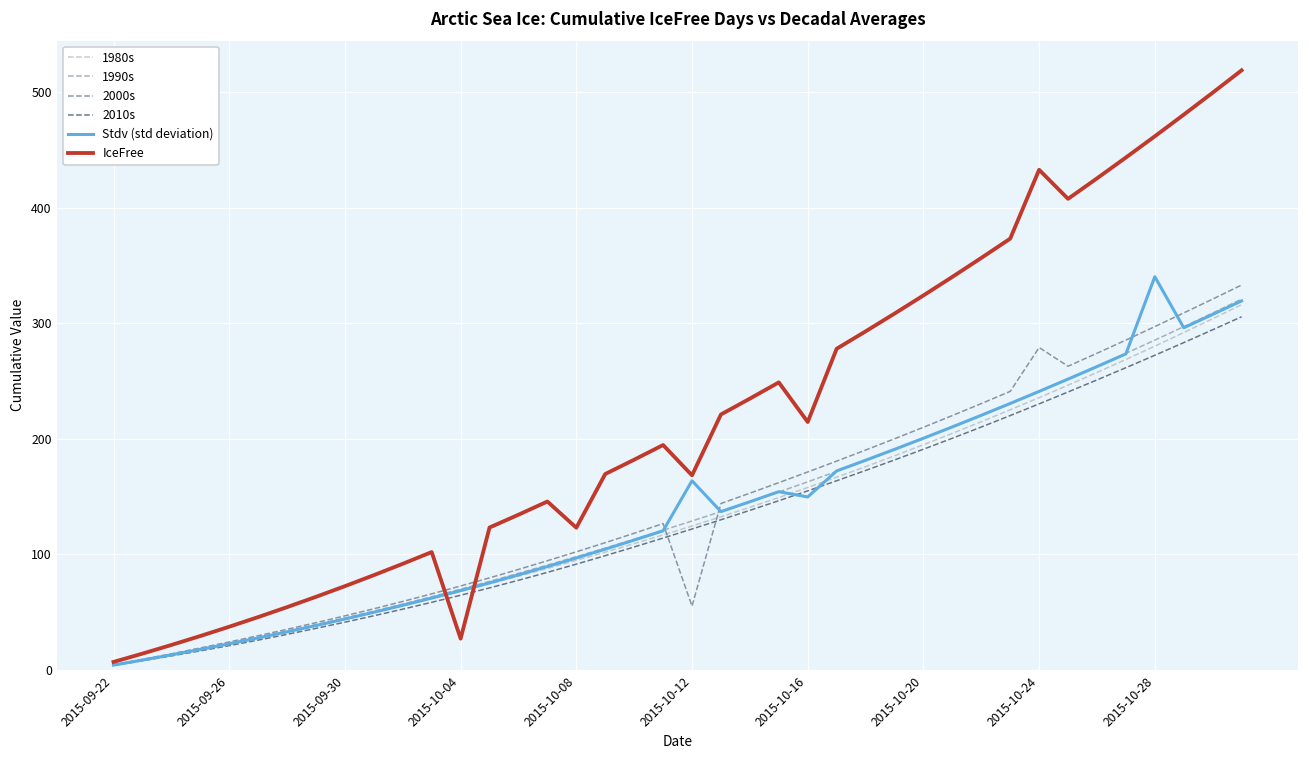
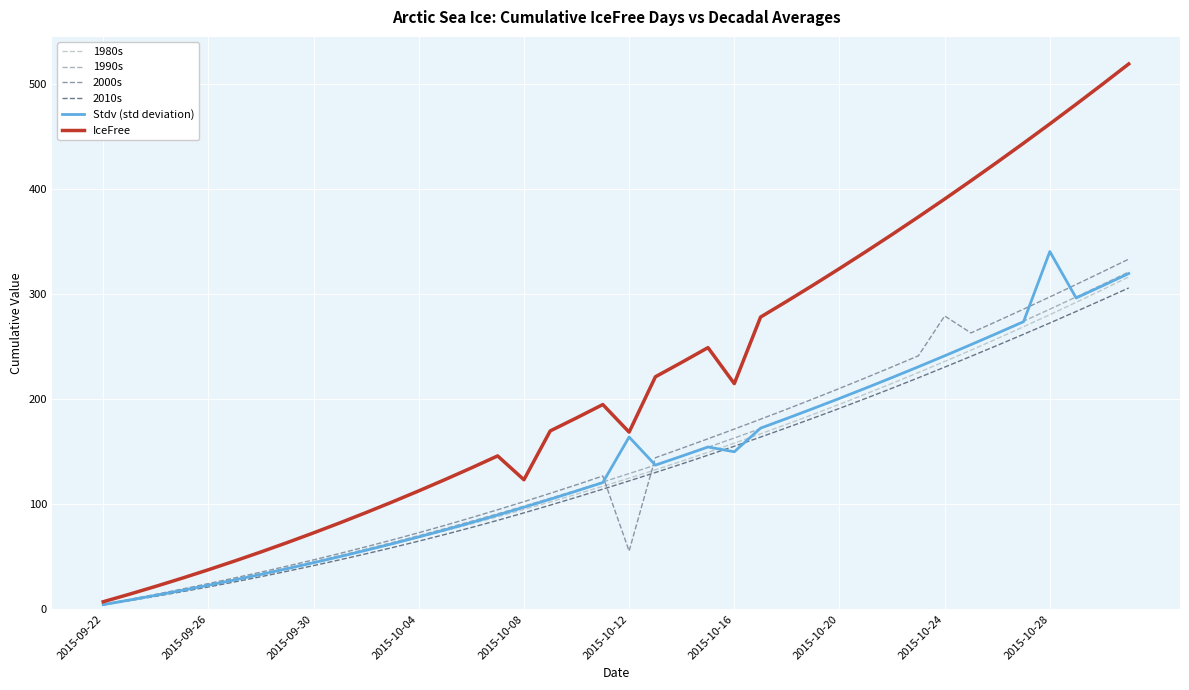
IceFree, 2015-10-04: 27 -> 112
IceFree, 2015-10-24: 433 -> 390
